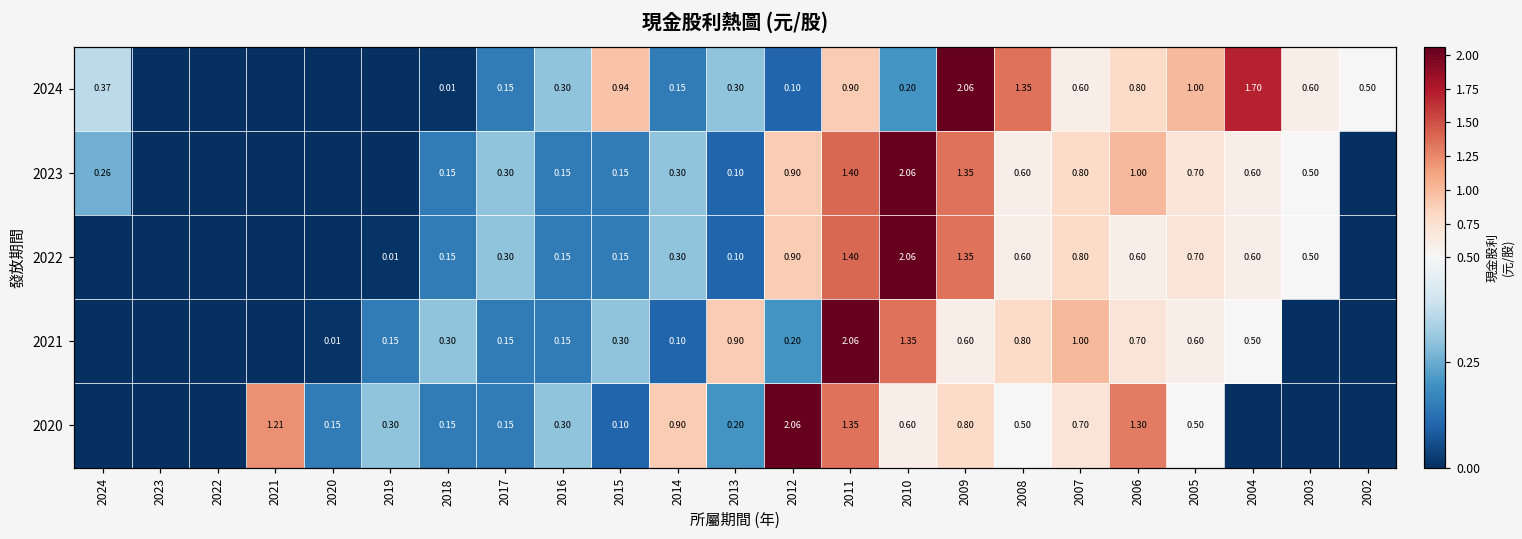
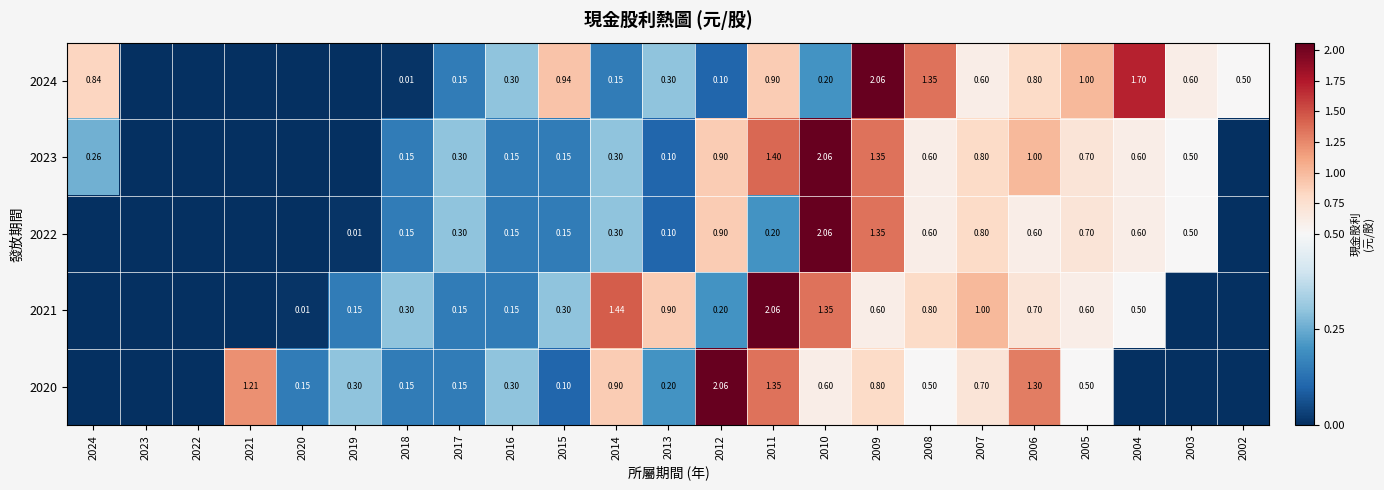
2024, 2024: 0.37 -> 0.84
2022, 2011: 1.40 -> 0.20
2021, 2014: 0.10 -> 1.44
